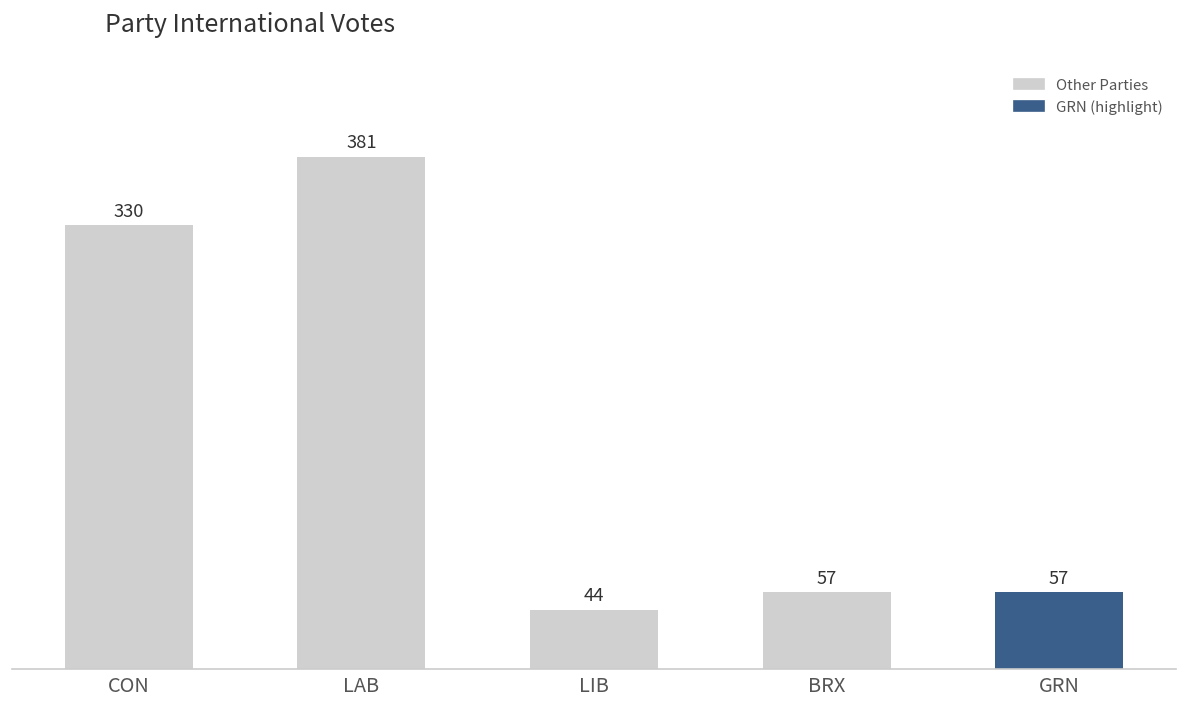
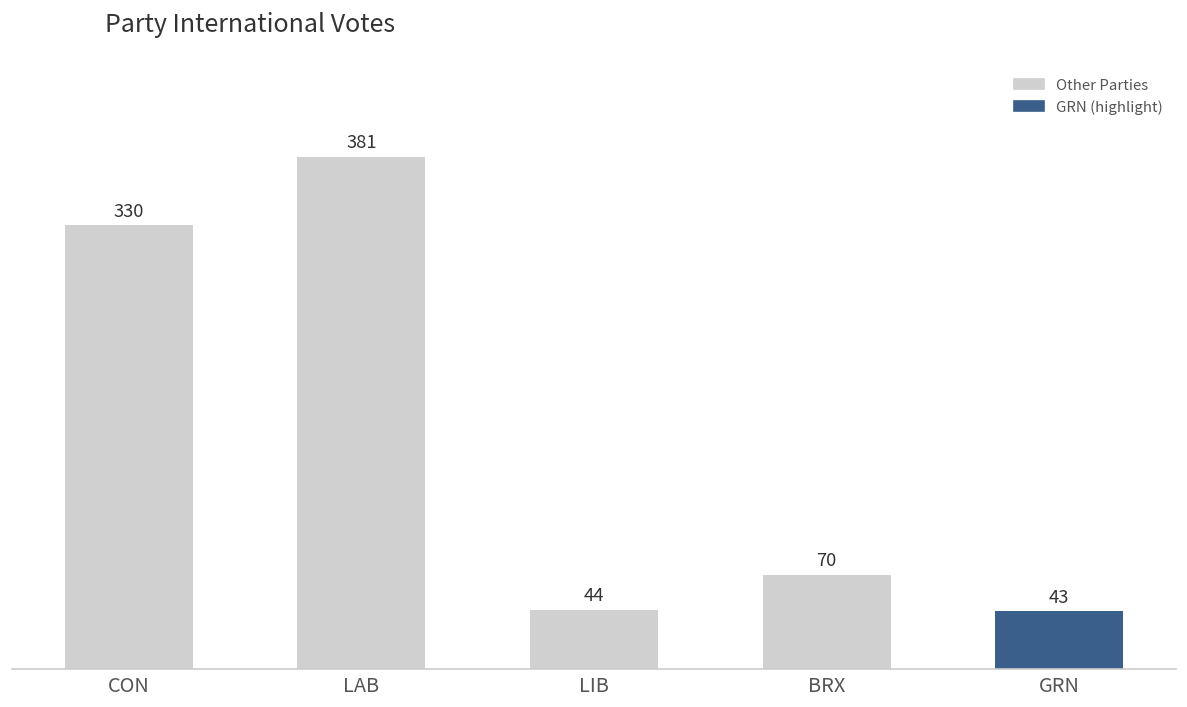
BRX: 57 -> 70
GRN: 57 -> 43
